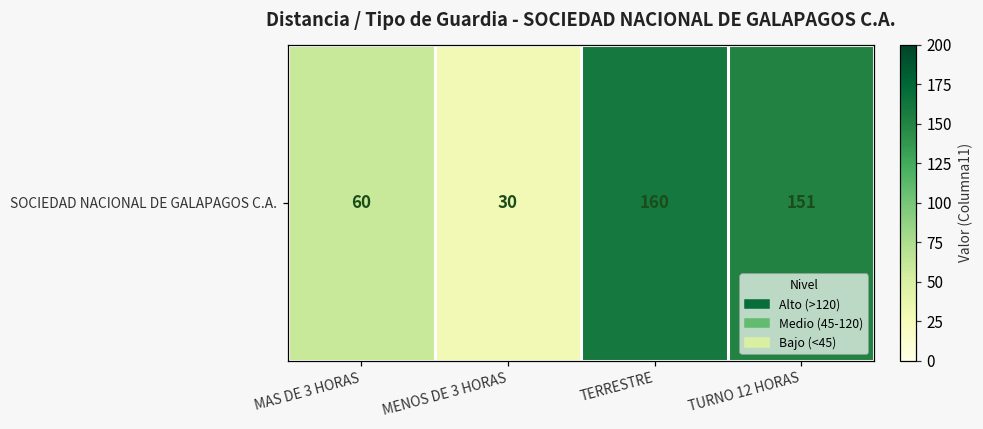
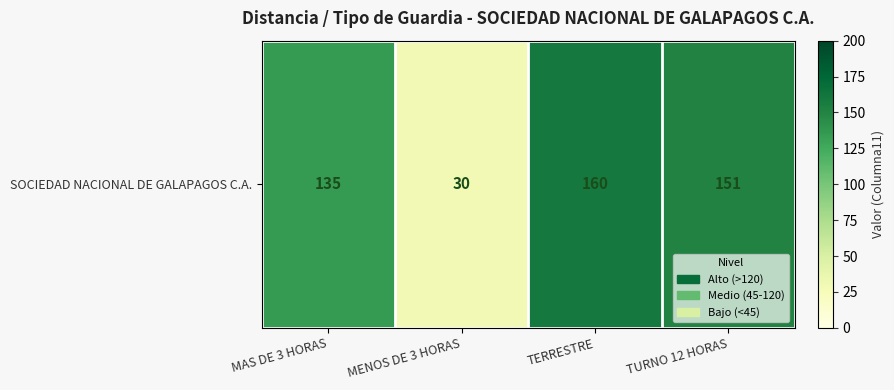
SOCIEDAD NACIONAL DE GALAPAGOS C.A., MAS DE 3 HORAS: 60 -> 135
